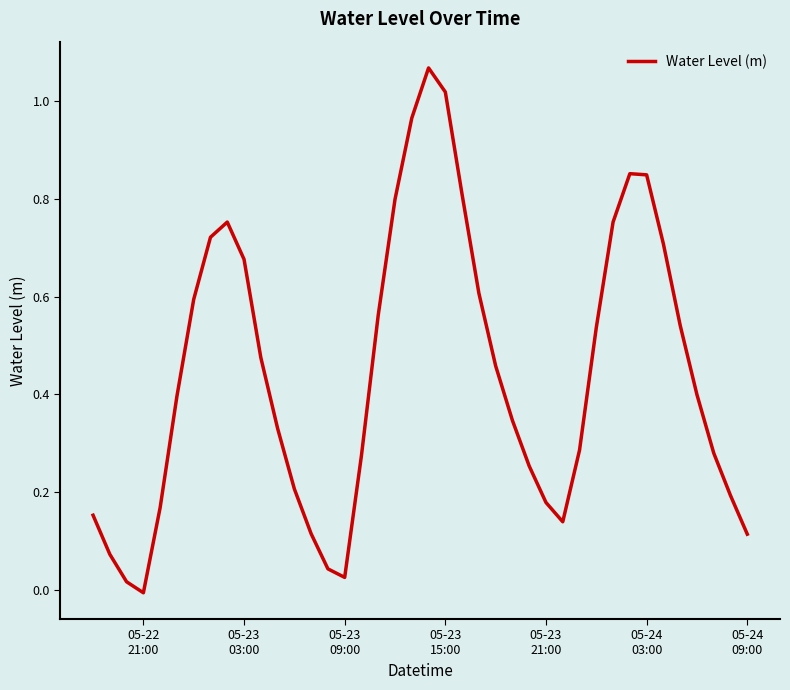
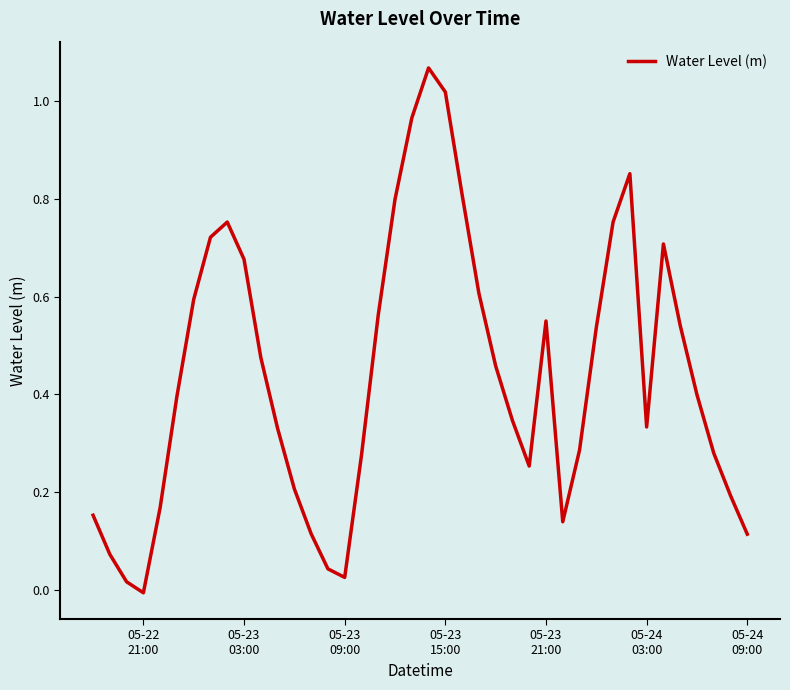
05-23 21:00: 0.18 -> 0.55
05-24 03:00: 0.85 -> 0.33
